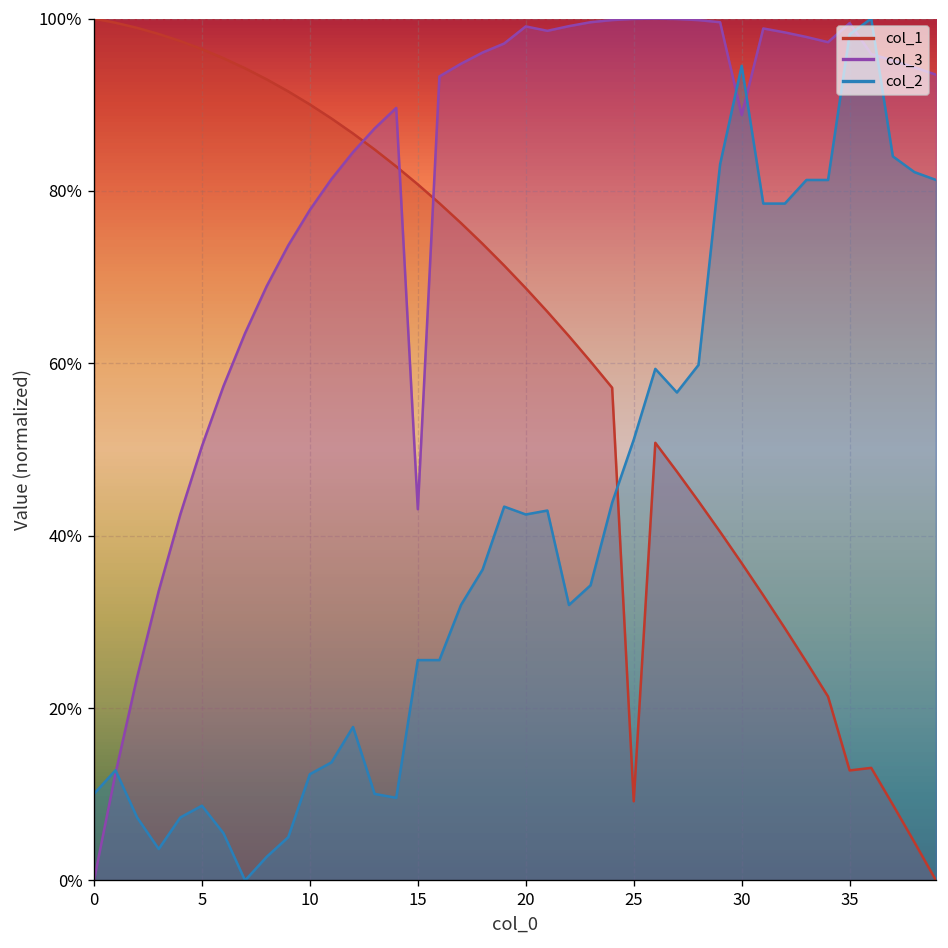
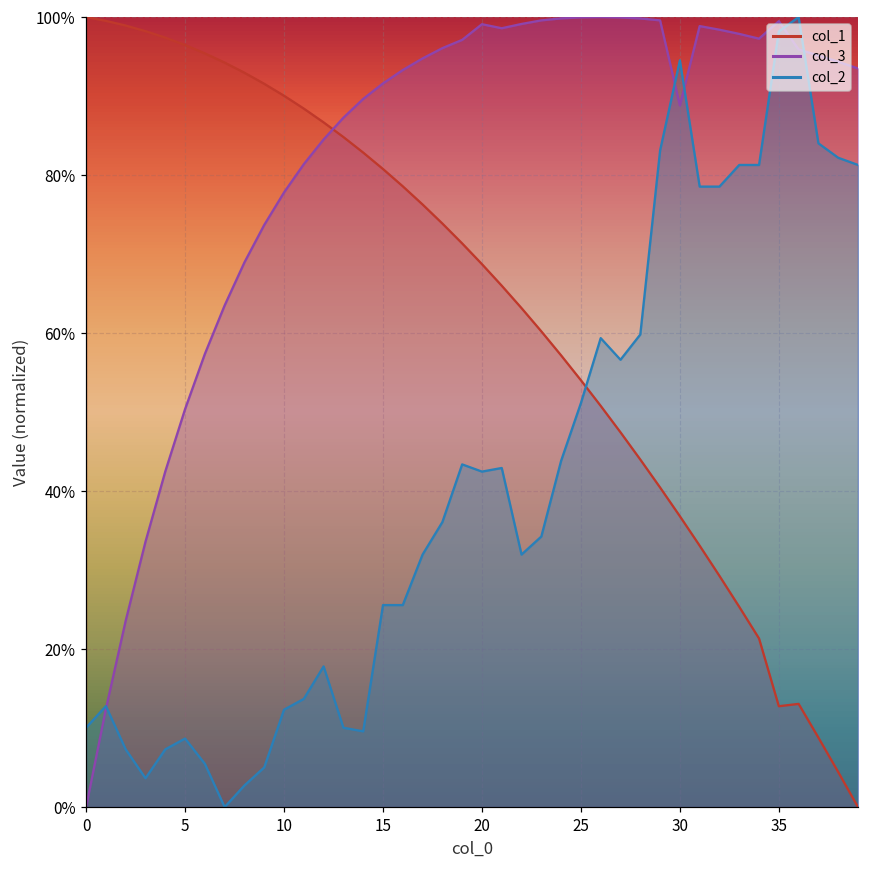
col_3, 15: 43% -> 92%
col_1, 25: 9% -> 54%
